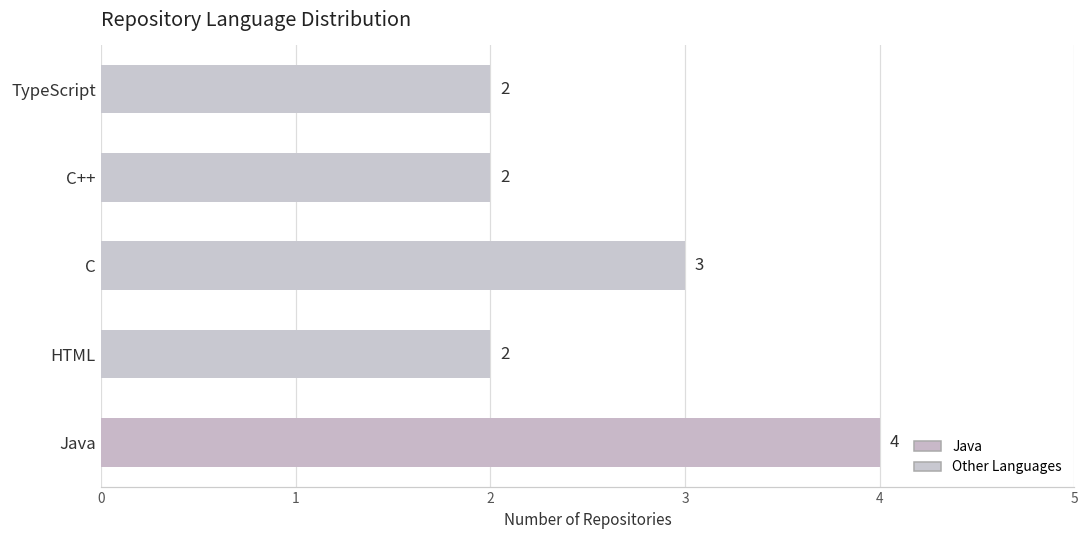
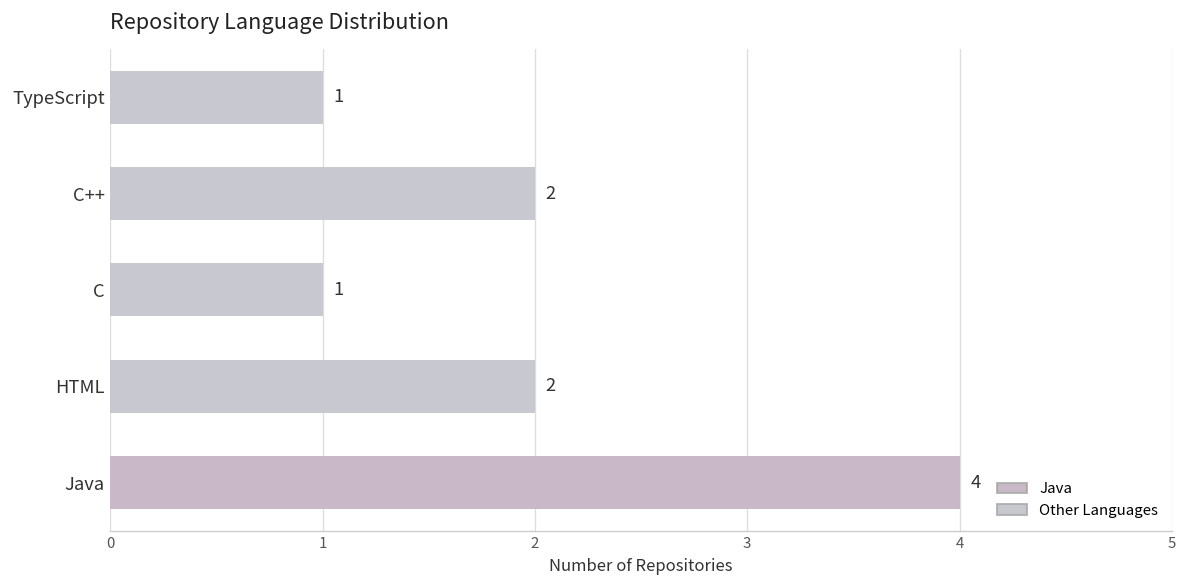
TypeScript: 2 -> 1
C: 3 -> 1
